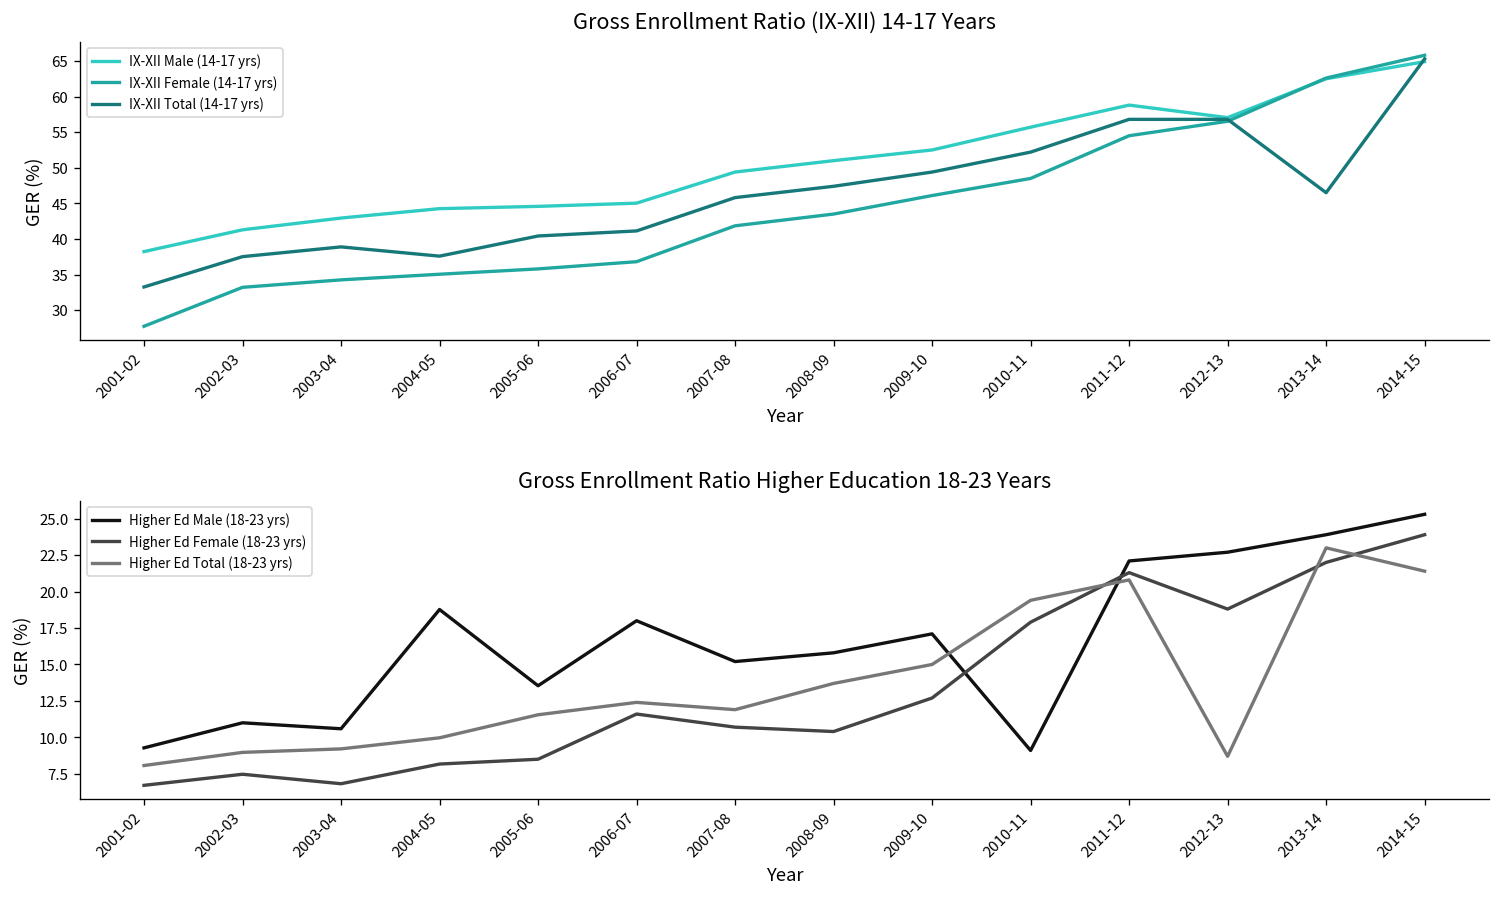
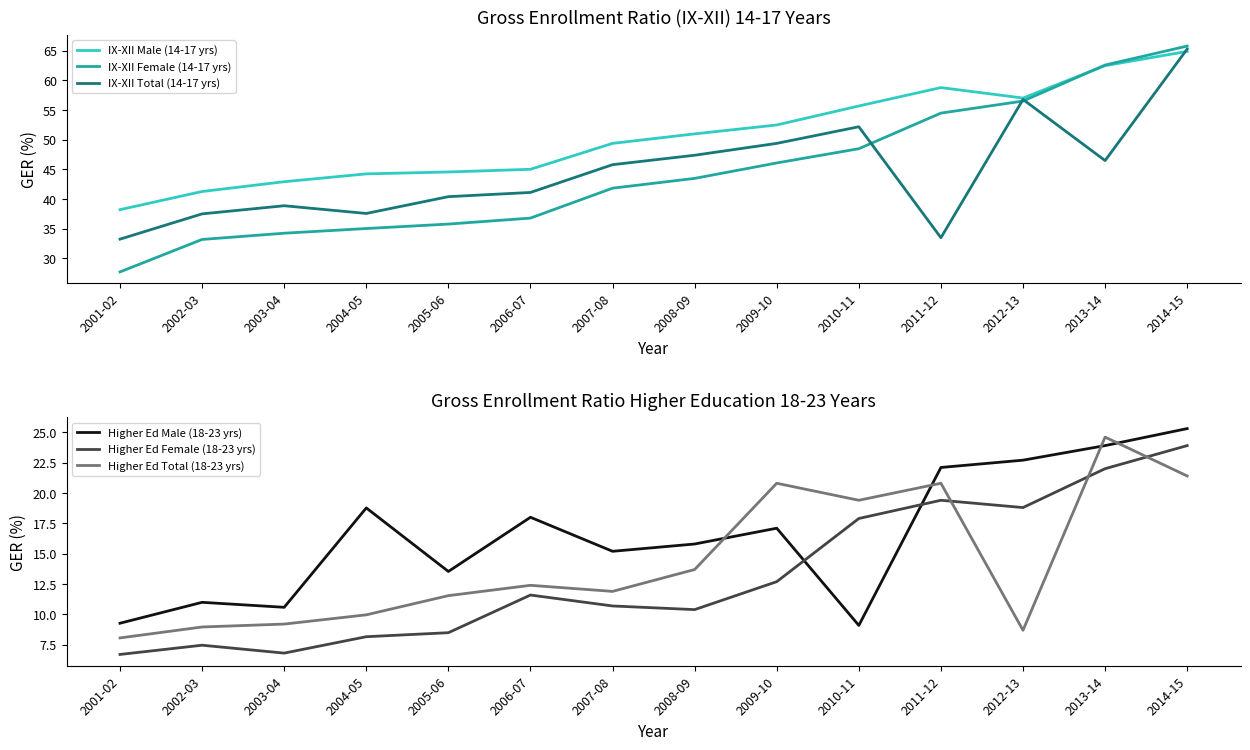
Gross Enrollment Ratio (IX-XII) 14-17 Years, IX-XII Total (14-17 yrs), 2011-12: 57 -> 34
Gross Enrollment Ratio Higher Education 18-23 Years, Higher Ed Total (18-23 yrs), 2009-10: 15.0 -> 20.8
Gross Enrollment Ratio Higher Education 18-23 Years, Higher Ed Female (18-23 yrs), 2011-12: 21.3 -> 19.4
Gross Enrollment Ratio Higher Education 18-23 Years, Higher Ed Total (18-23 yrs), 2013-14: 23.0 -> 24.6
